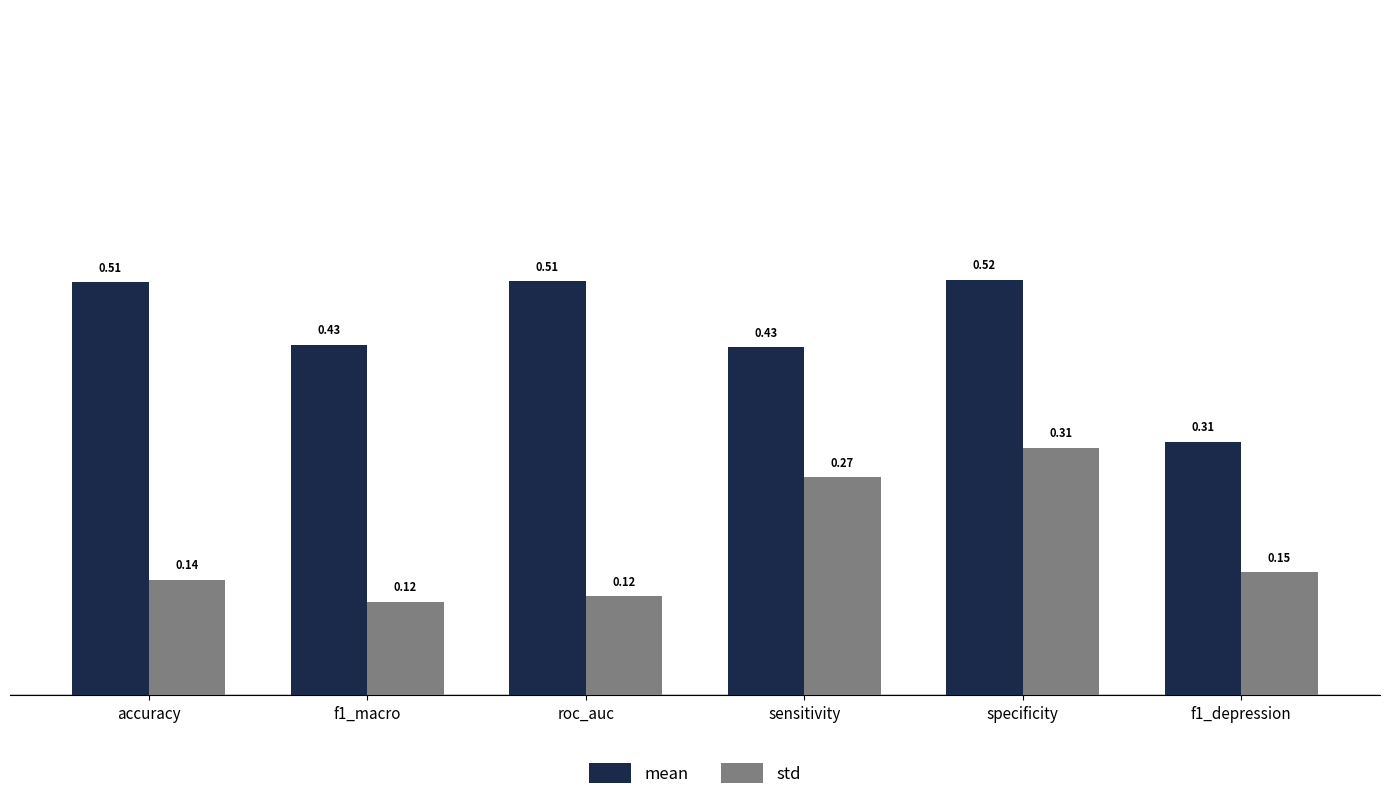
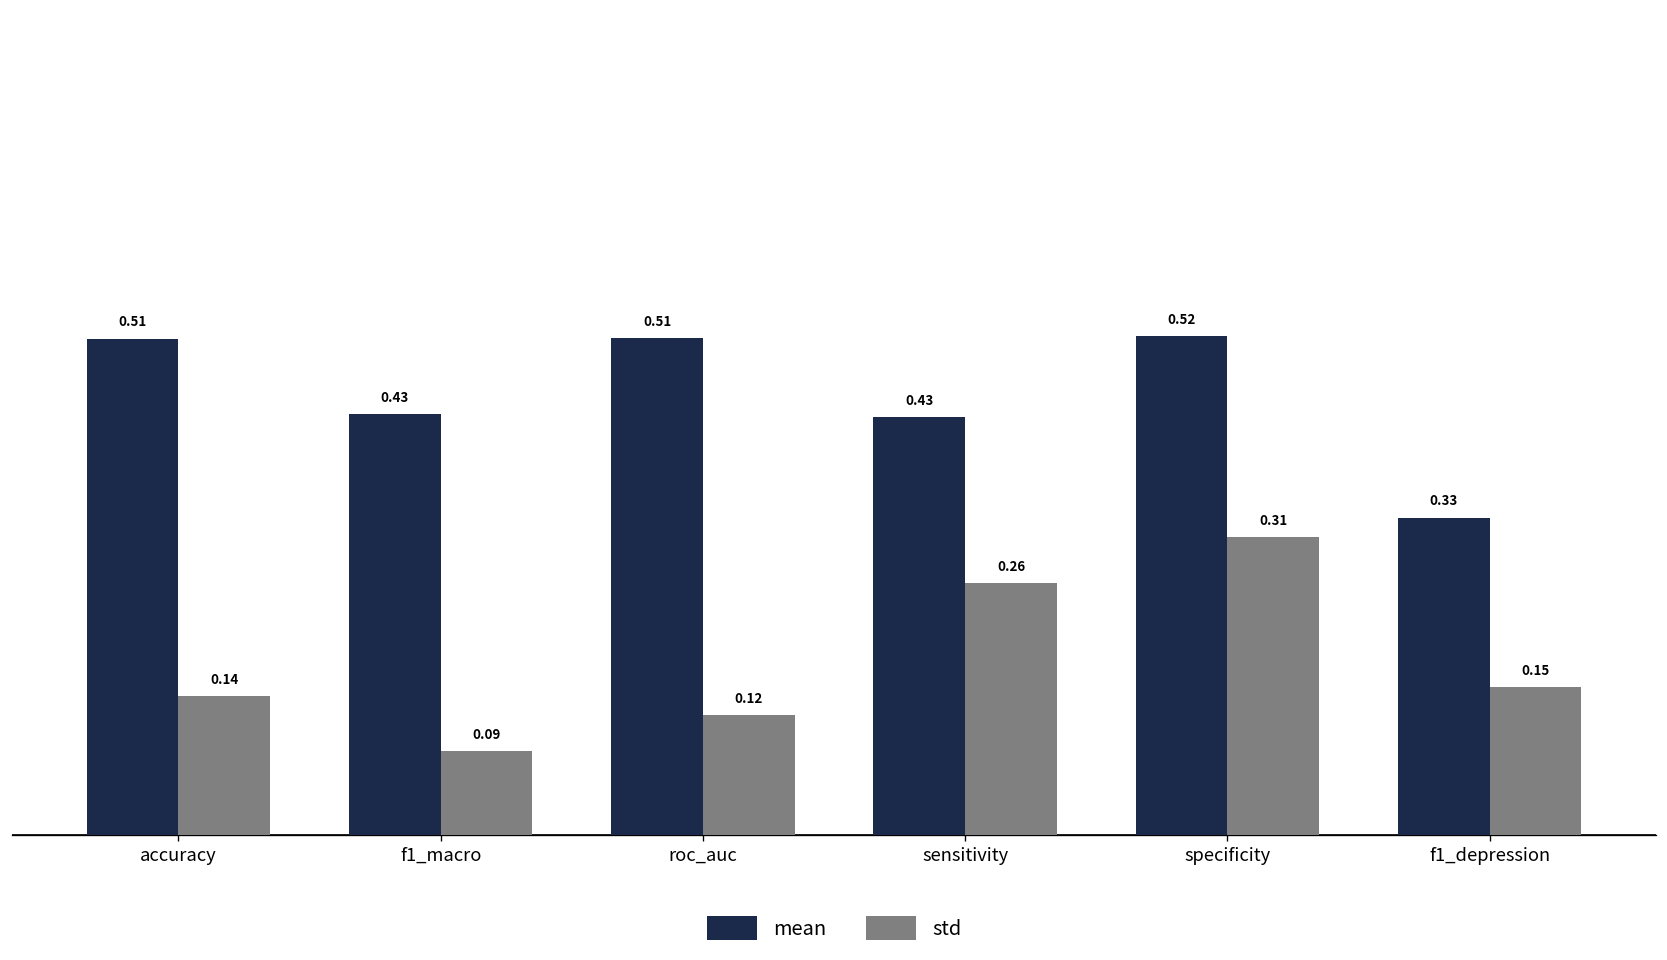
std, f1_macro: 0.12 -> 0.09
std, sensitivity: 0.27 -> 0.26
mean, f1_depression: 0.31 -> 0.33
